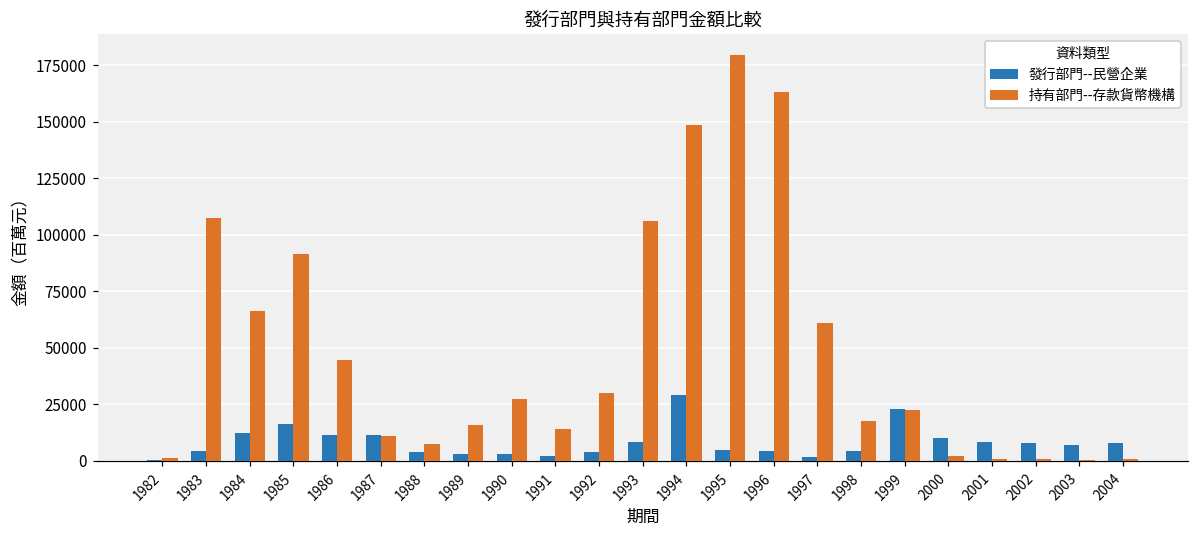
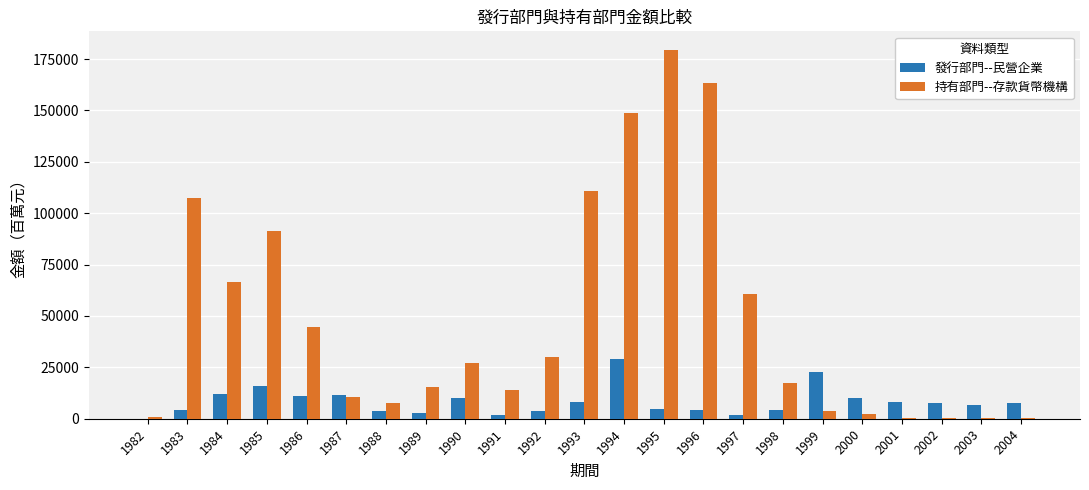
發行部門--民營企業, 1990: 3000 -> 10000
持有部門--存款貨幣機構, 1993: 106000 -> 111000
持有部門--存款貨幣機構, 1999: 22000 -> 4000
